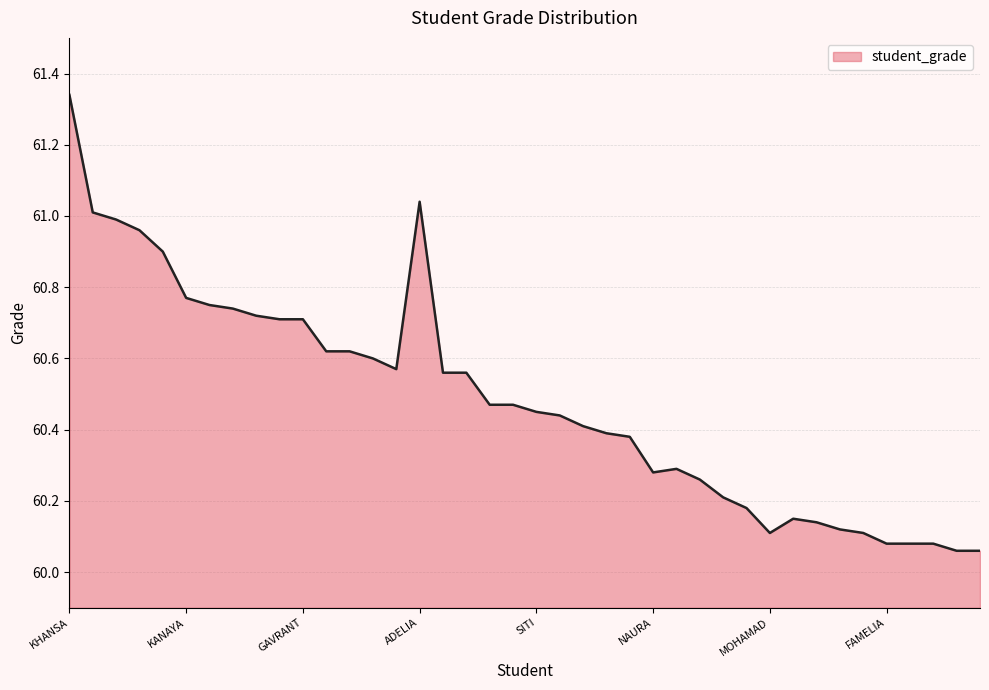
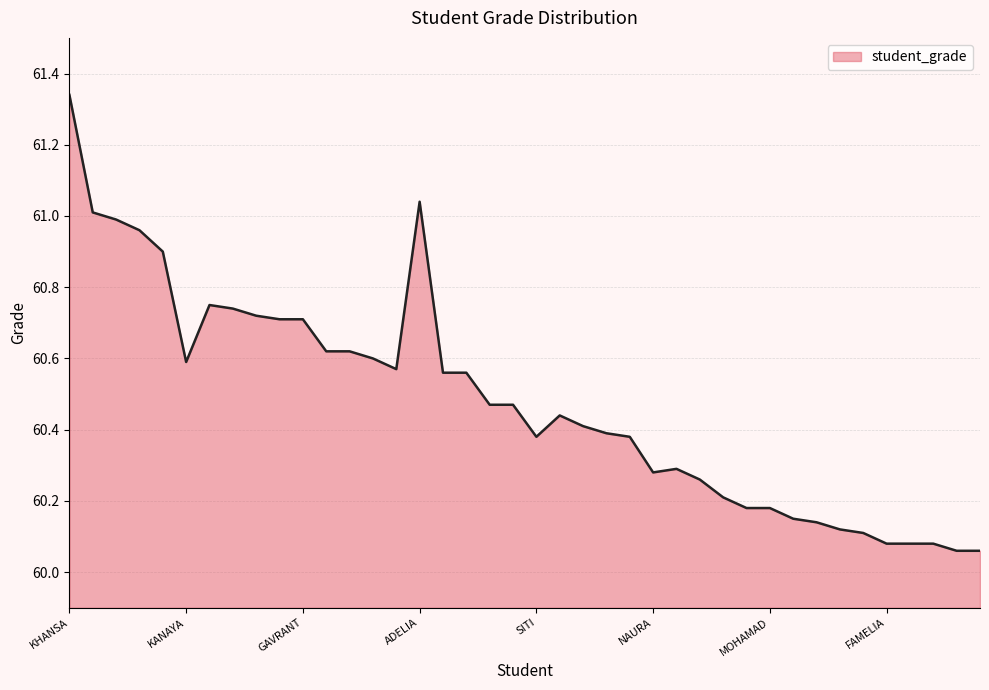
KANAYA: 60.77 -> 60.59
SITI: 60.45 -> 60.38
MOHAMAD: 60.11 -> 60.18
